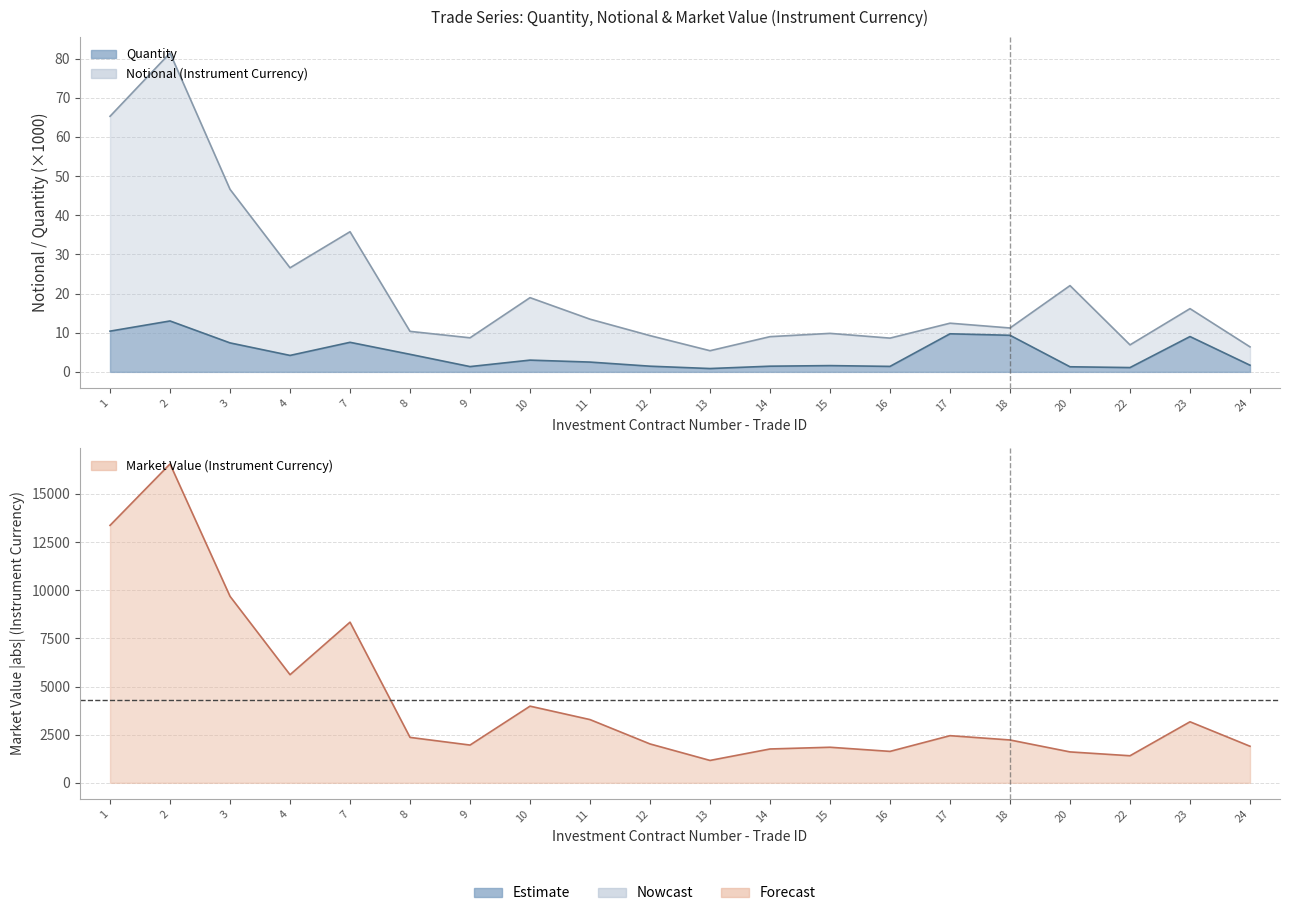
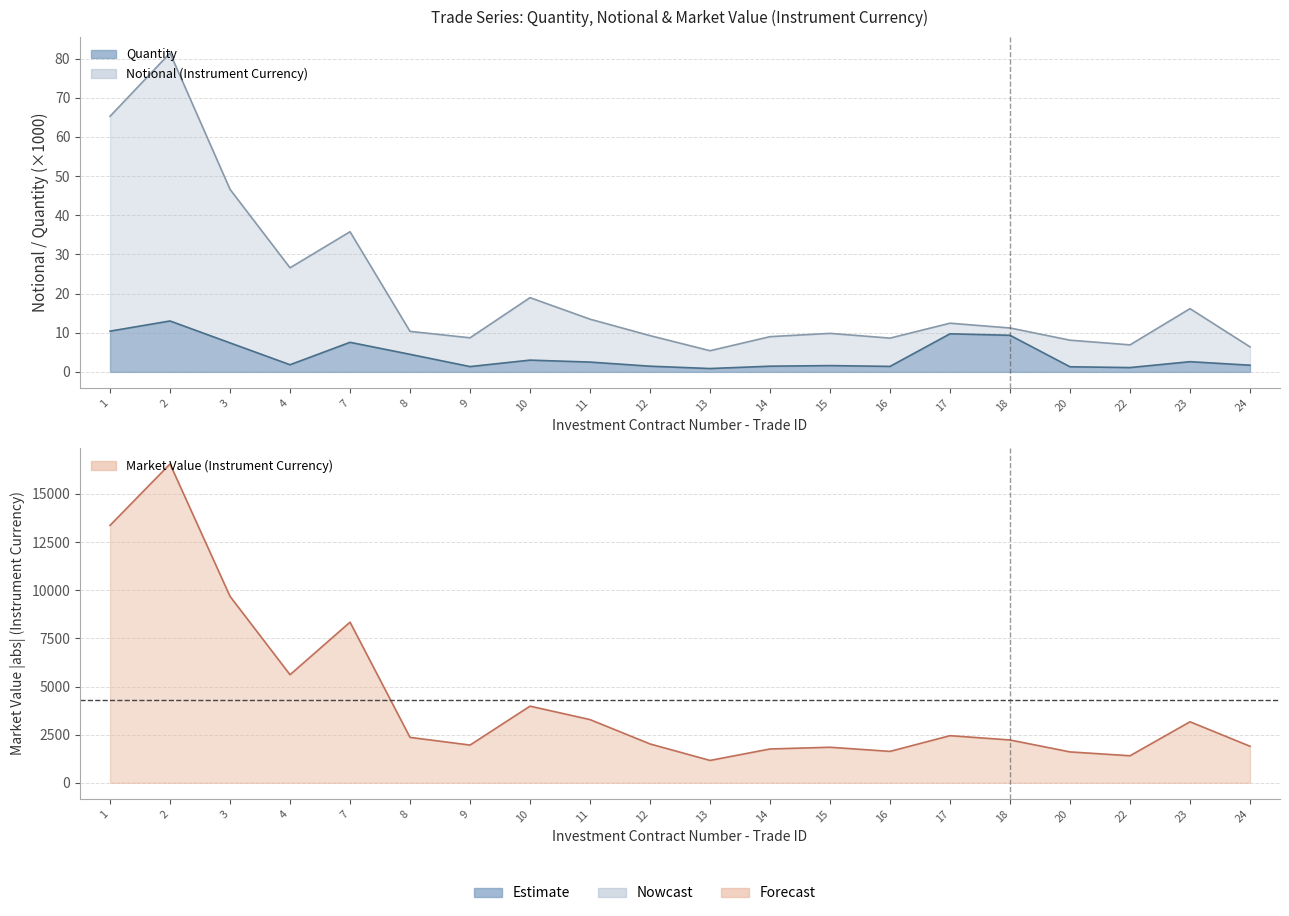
Trade Series: Quantity, Notional & Market Value (Instrument Currency), Quantity, 4: 4 -> 2
Trade Series: Quantity, Notional & Market Value (Instrument Currency), Notional (Instrument Currency), 20: 22 -> 8
Trade Series: Quantity, Notional & Market Value (Instrument Currency), Quantity, 23: 9 -> 3
